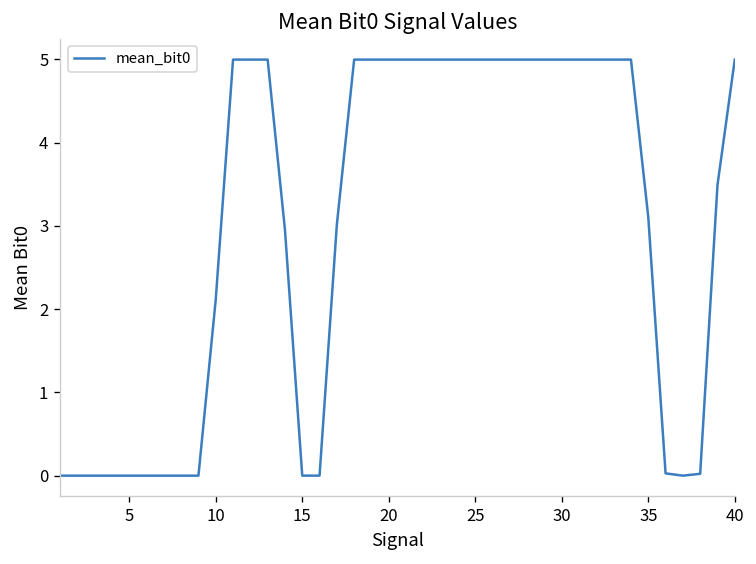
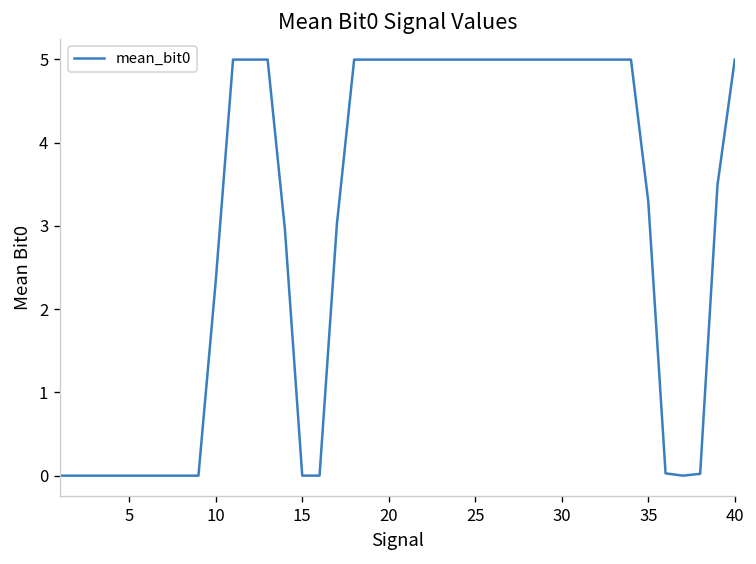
10: 2.1 -> 2.3
35: 3.1 -> 3.3
